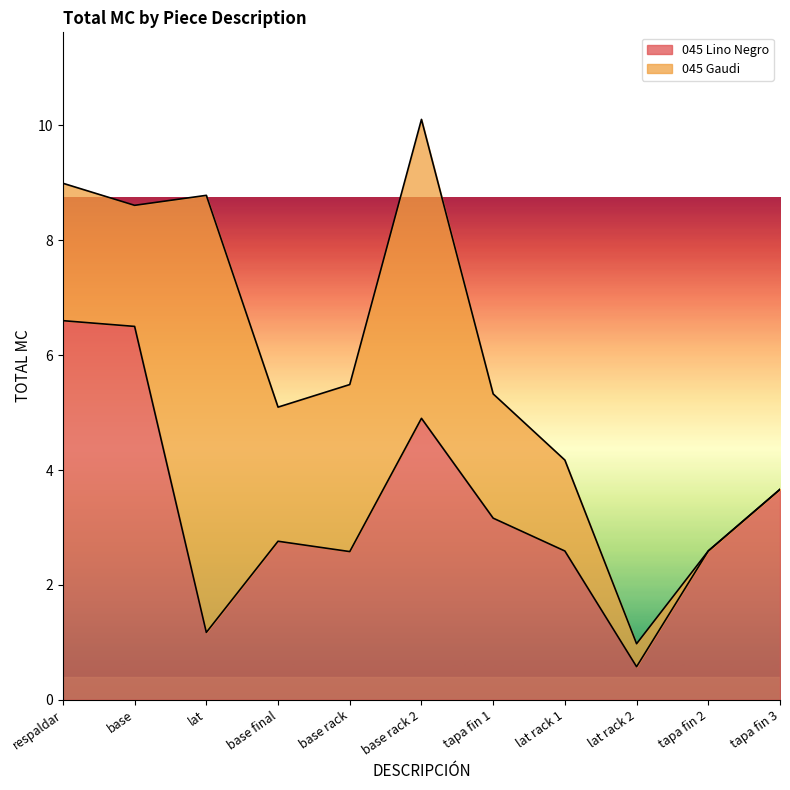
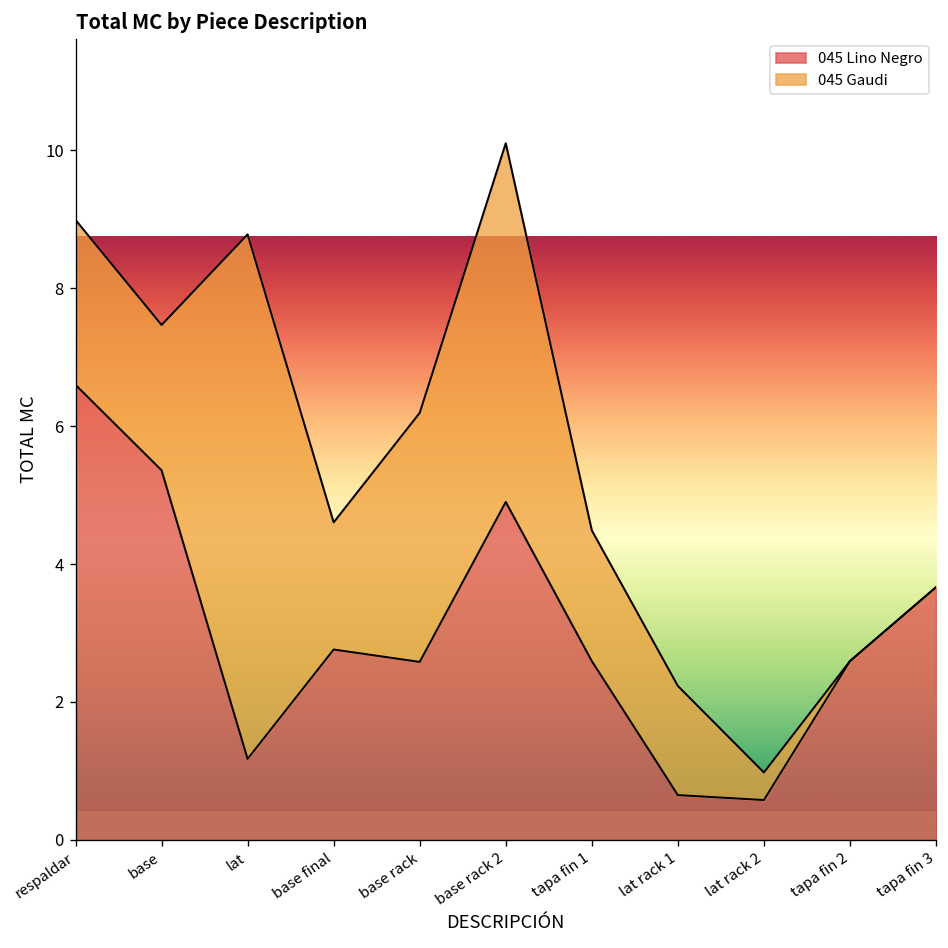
045 Lino Negro, base: 6.5 -> 5.4
045 Gaudi, base final: 2.3 -> 1.8
045 Gaudi, base rack: 2.9 -> 3.6
045 Lino Negro, tapa fin 1: 3.2 -> 2.6
045 Gaudi, tapa fin 1: 2.2 -> 1.9
045 Lino Negro, lat rack 1: 2.6 -> 0.6
